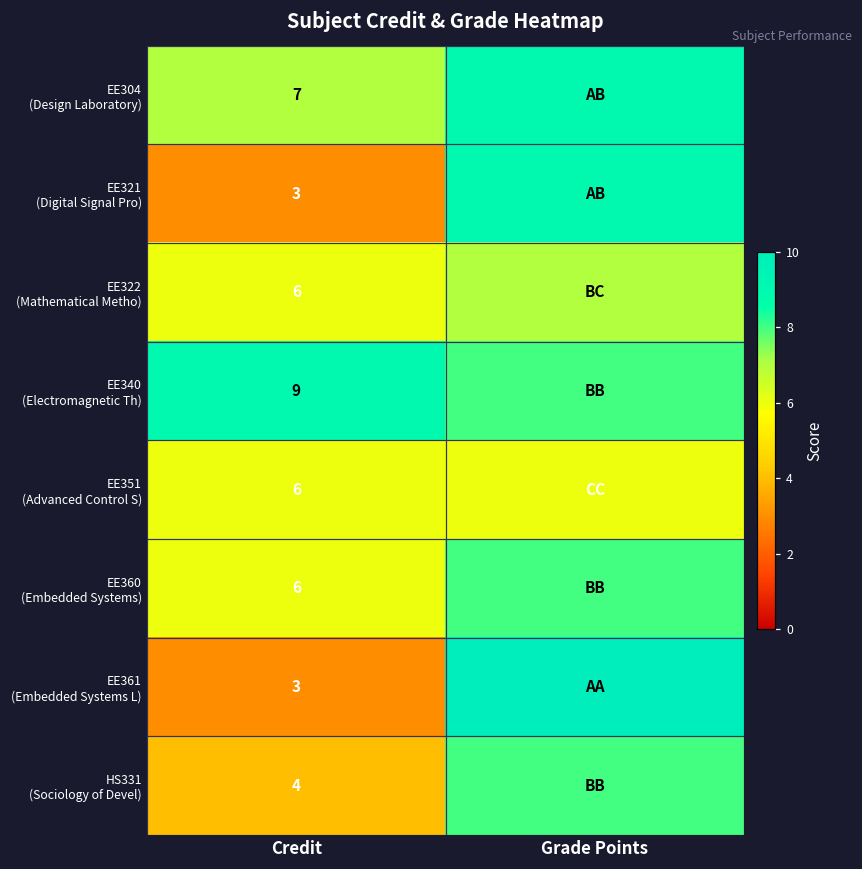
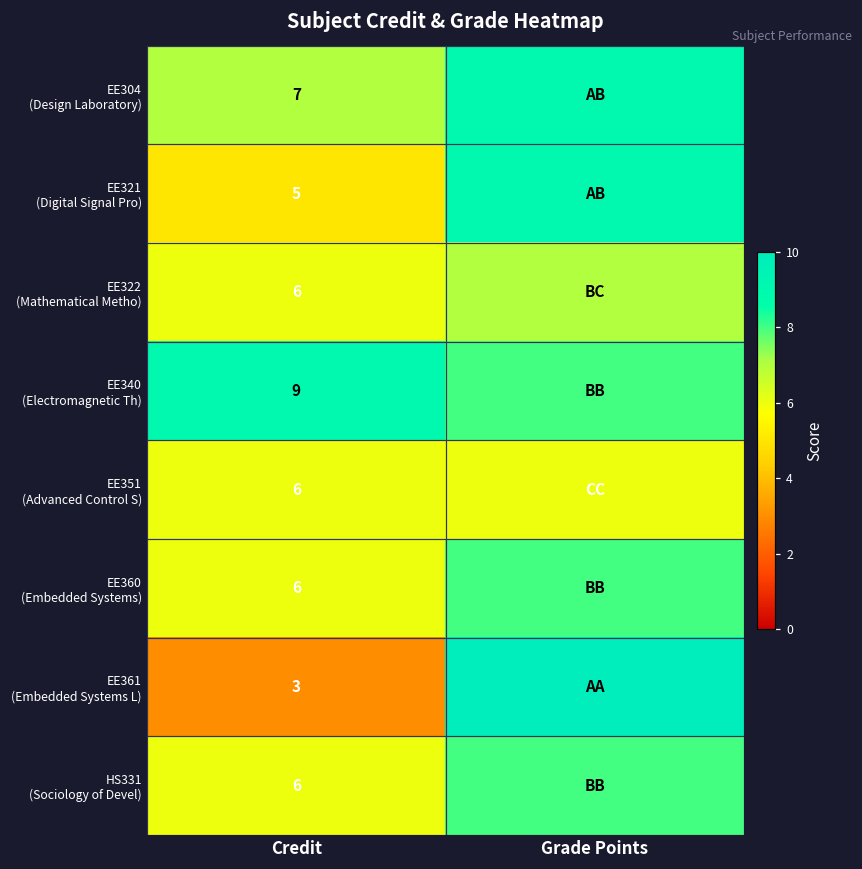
EE321 (Digital Signal Pro), Credit: 3 -> 5
HS331 (Sociology of Devel), Credit: 4 -> 6
